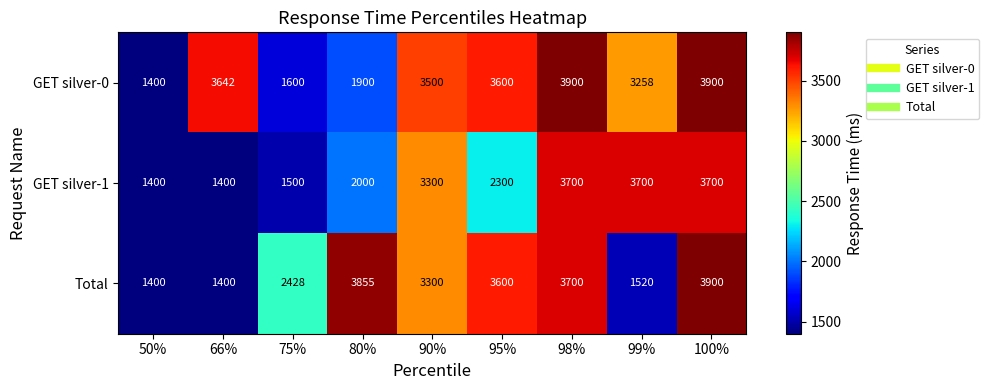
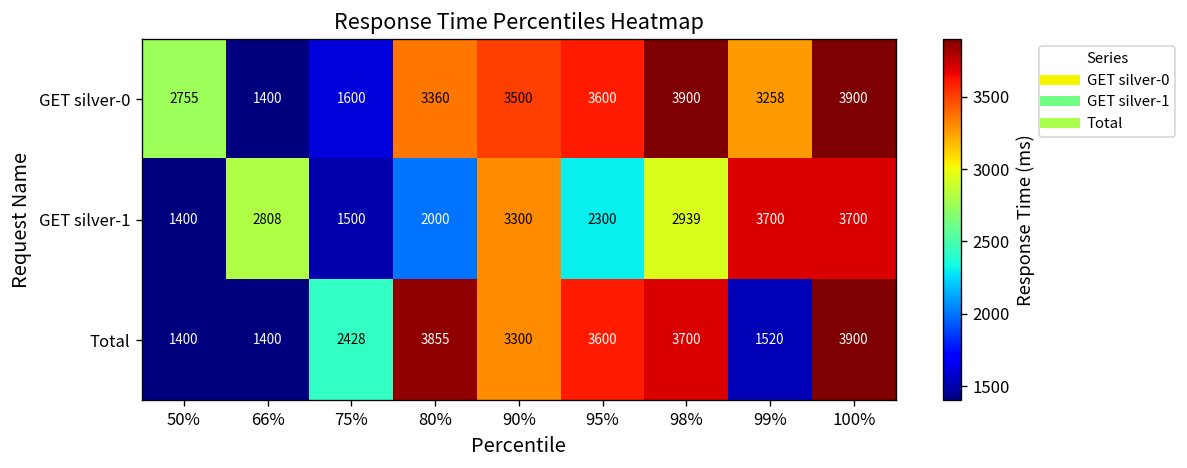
GET silver-0, 50%: 1400 -> 2755
GET silver-0, 66%: 3642 -> 1400
GET silver-0, 80%: 1900 -> 3360
GET silver-1, 66%: 1400 -> 2808
GET silver-1, 98%: 3700 -> 2939
